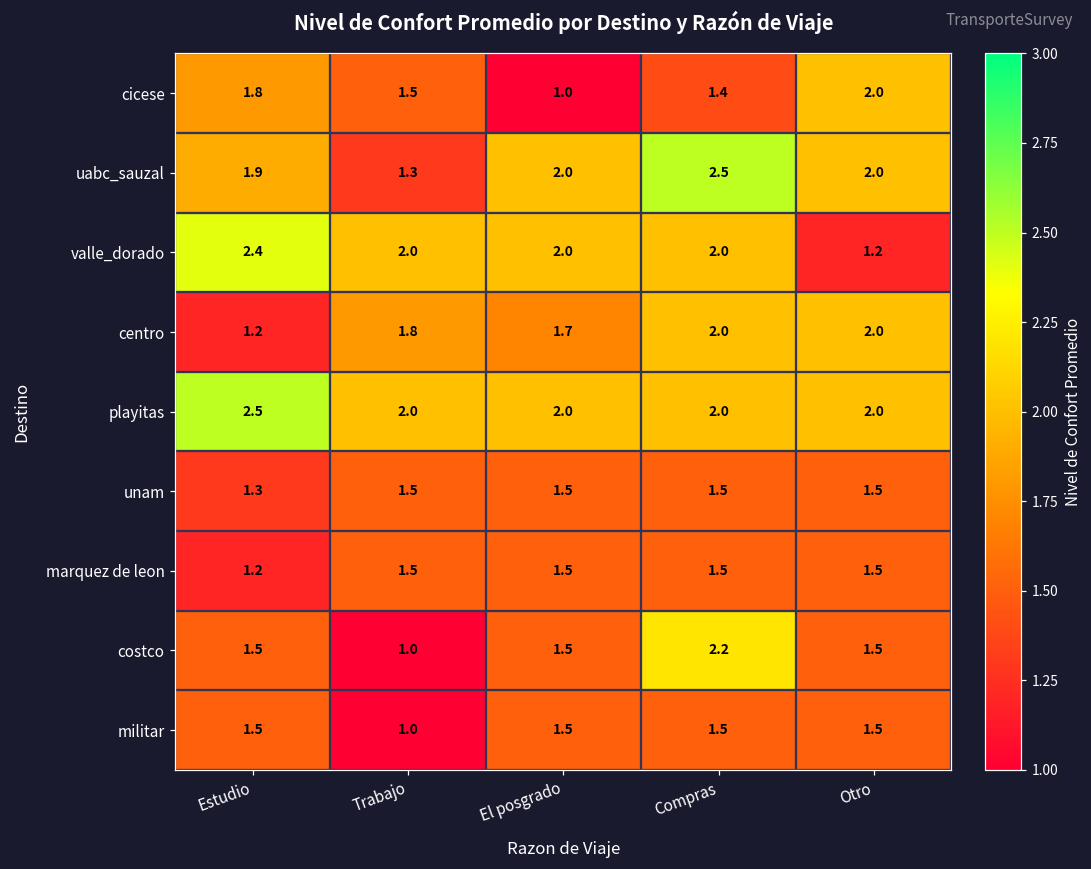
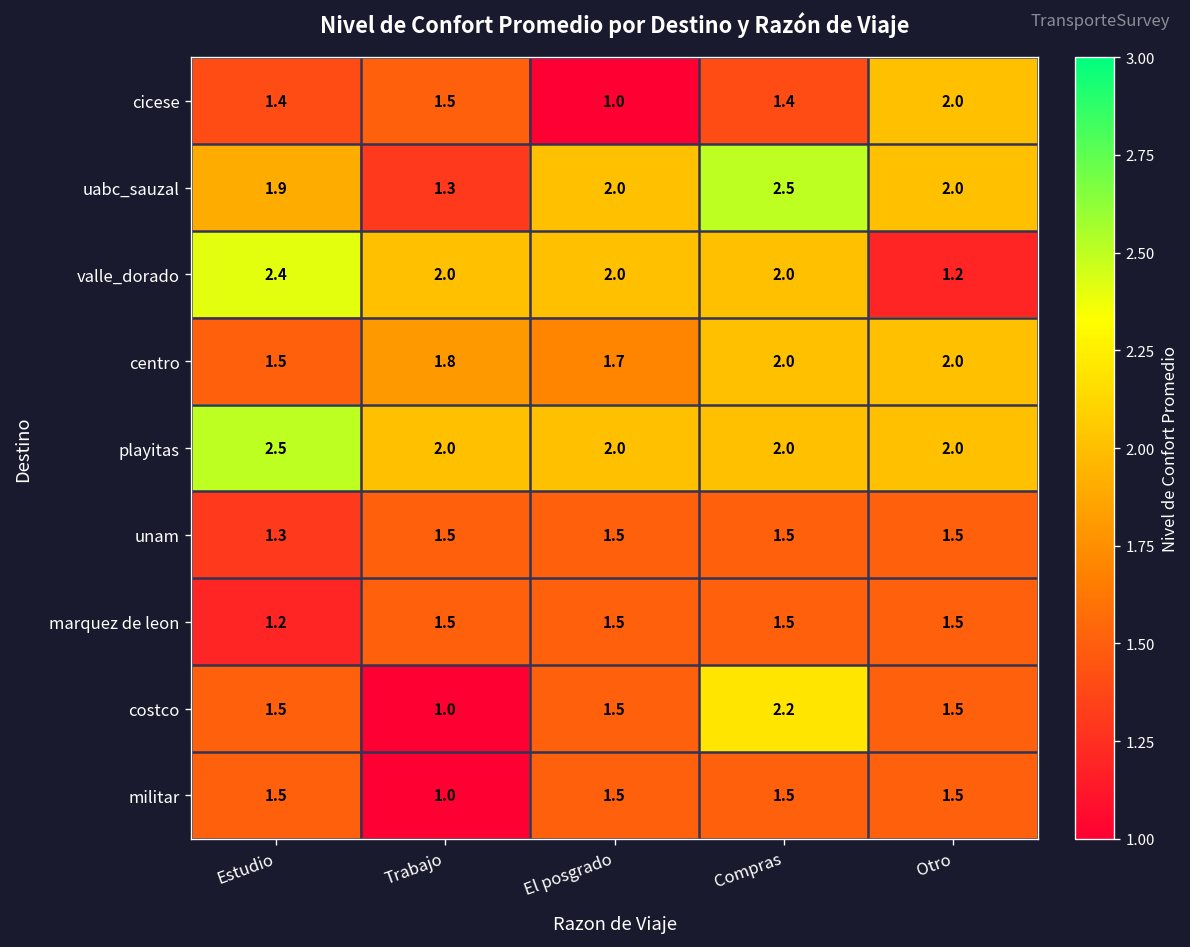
cicese, Estudio: 1.8 -> 1.4
centro, Estudio: 1.2 -> 1.5
